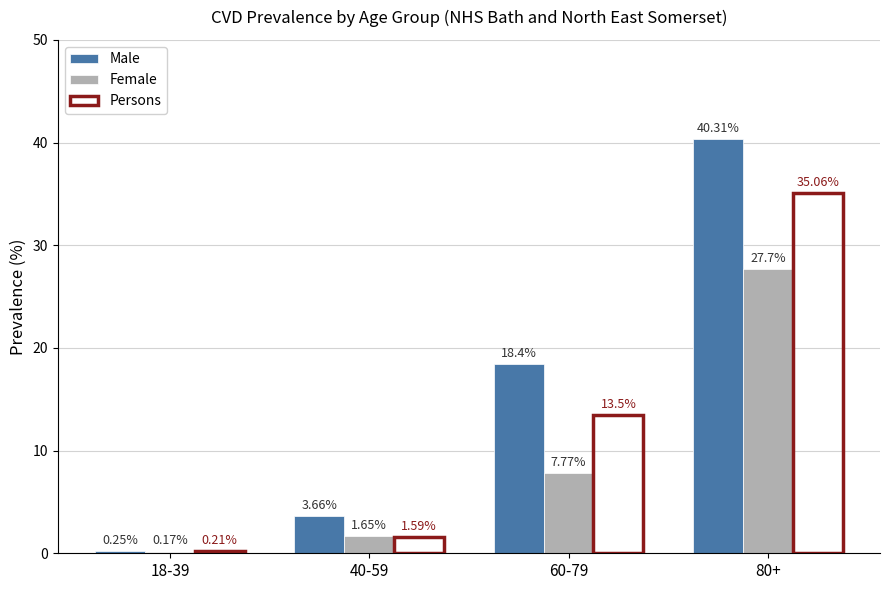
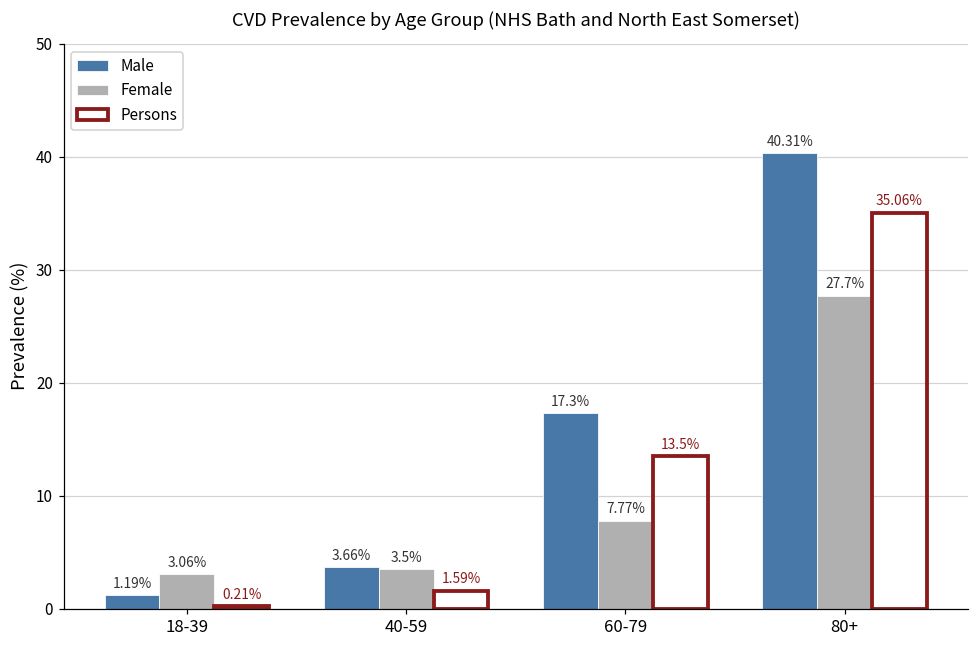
Male, 18-39: 0.25% -> 1.19%
Female, 18-39: 0.17% -> 3.06%
Female, 40-59: 1.65% -> 3.5%
Male, 60-79: 18.4% -> 17.3%
